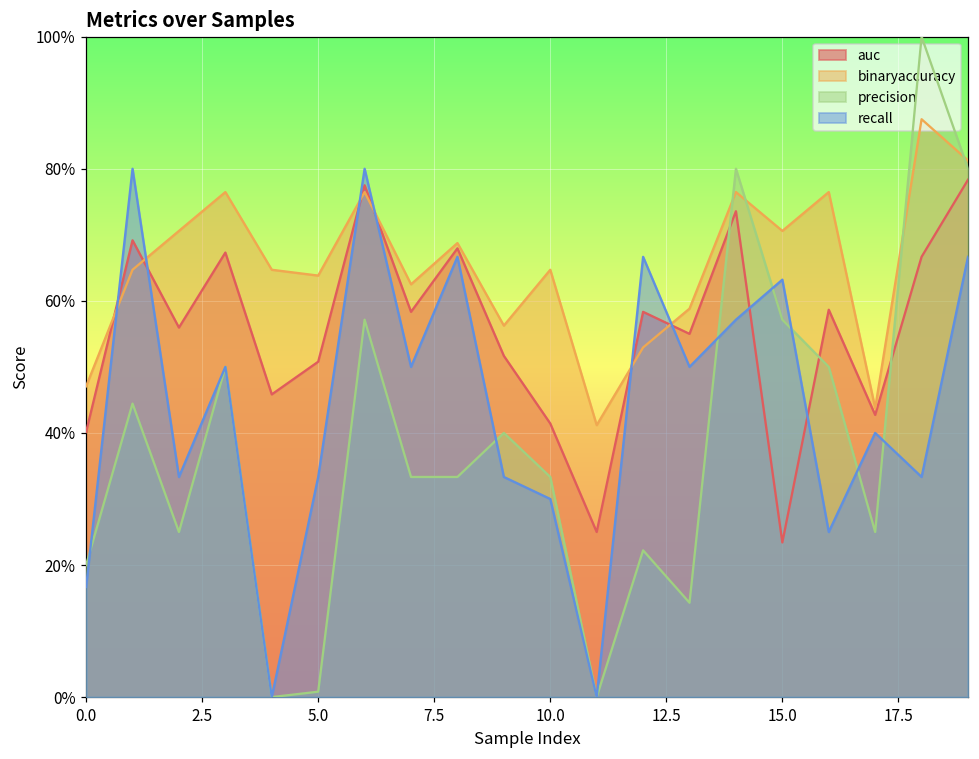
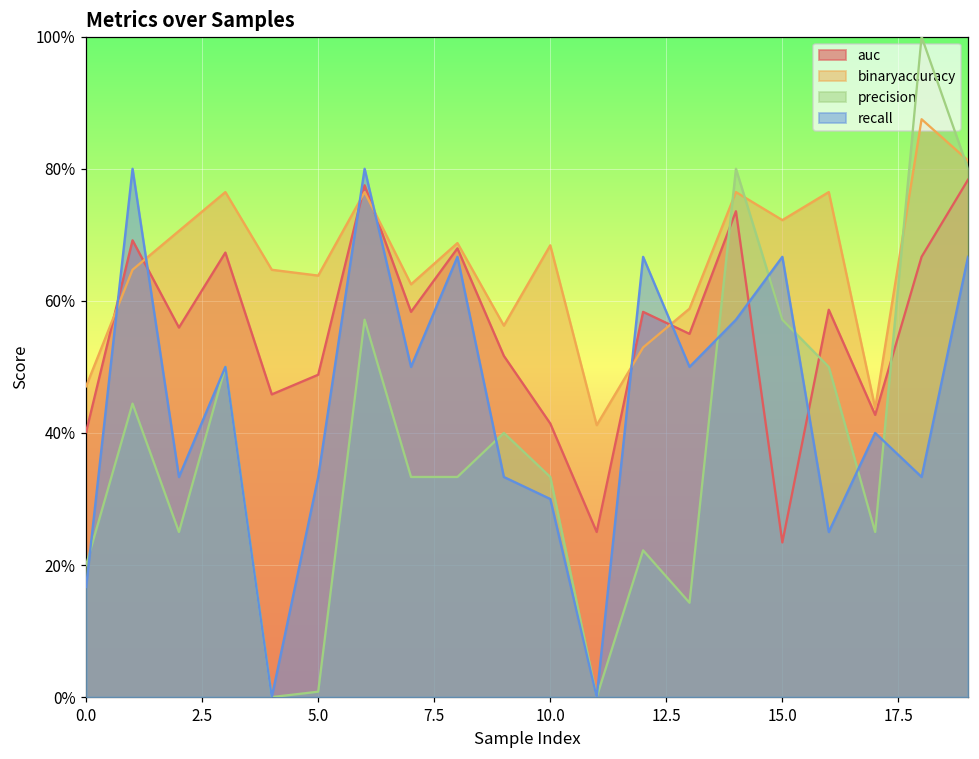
auc, 5.0: 51% -> 49%
binaryaccuracy, 10.0: 65% -> 68%
binaryaccuracy, 15.0: 71% -> 72%
recall, 15.0: 63% -> 67%
